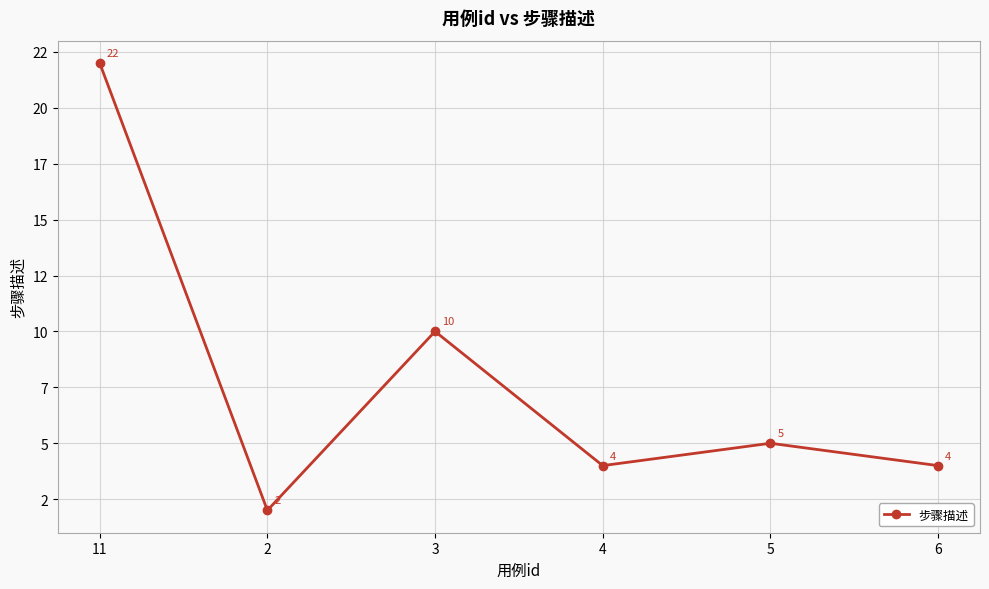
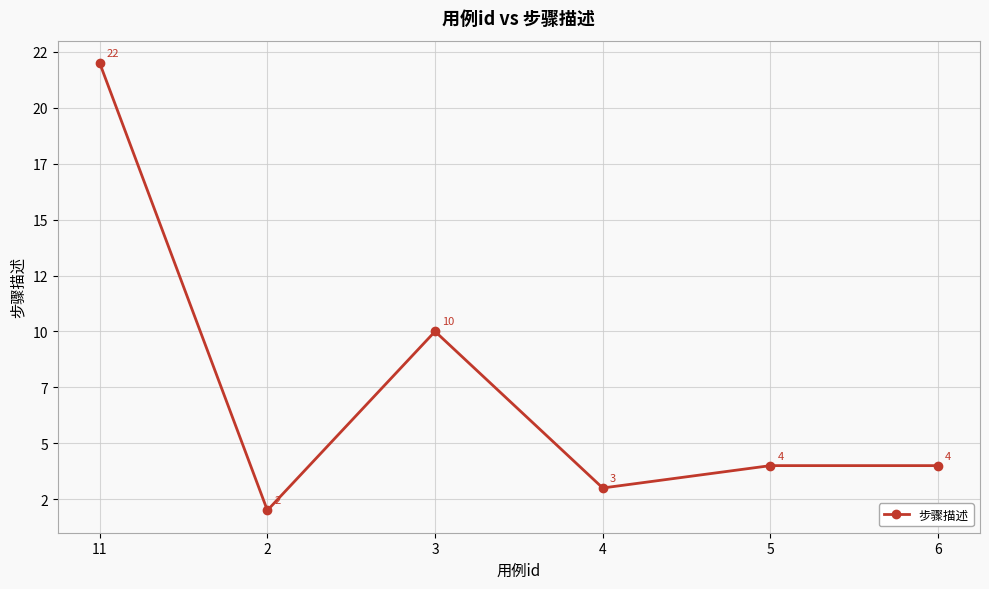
4: 4 -> 3
5: 5 -> 4
